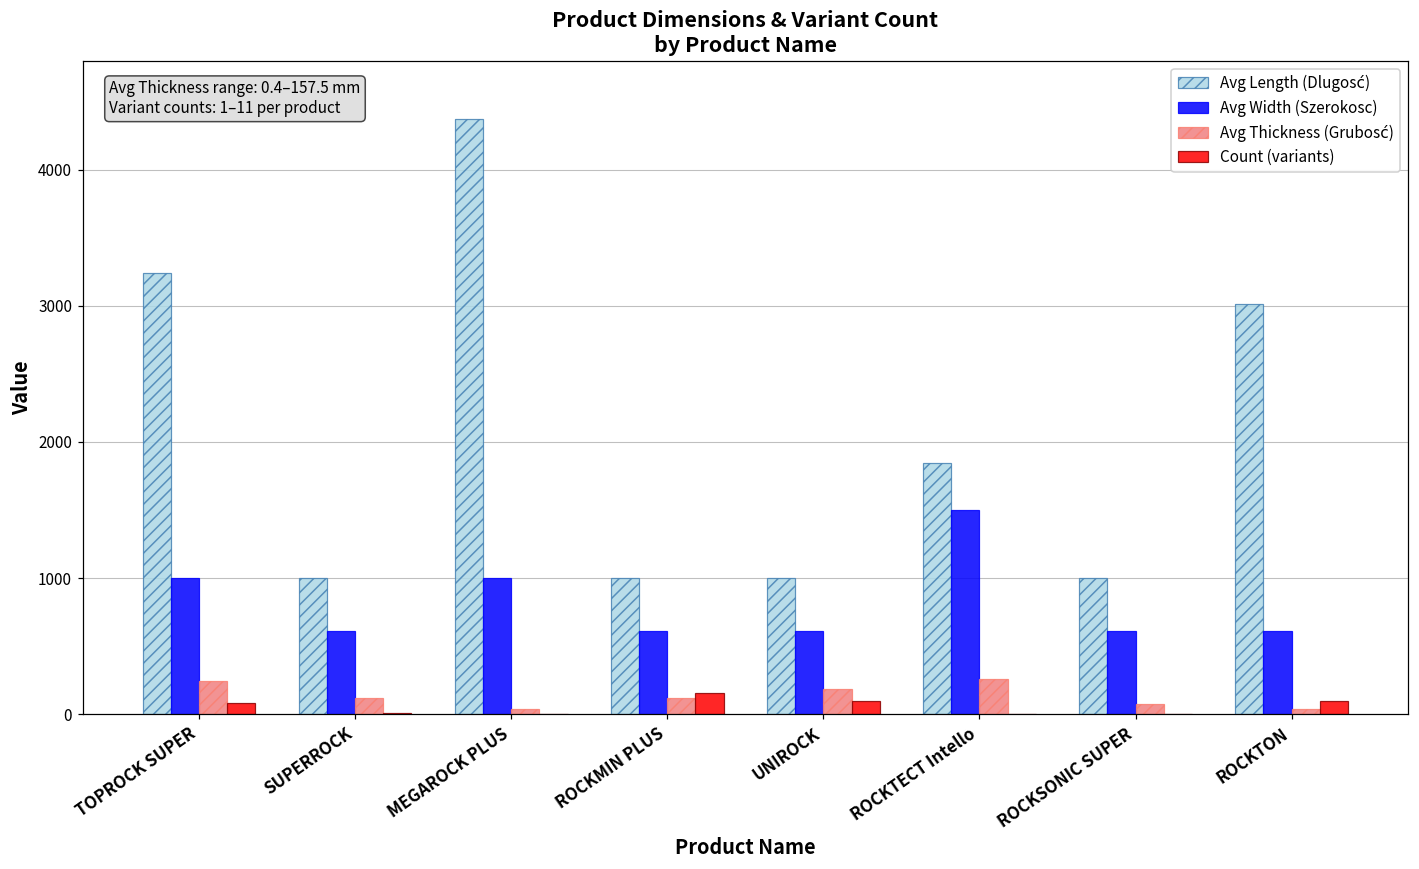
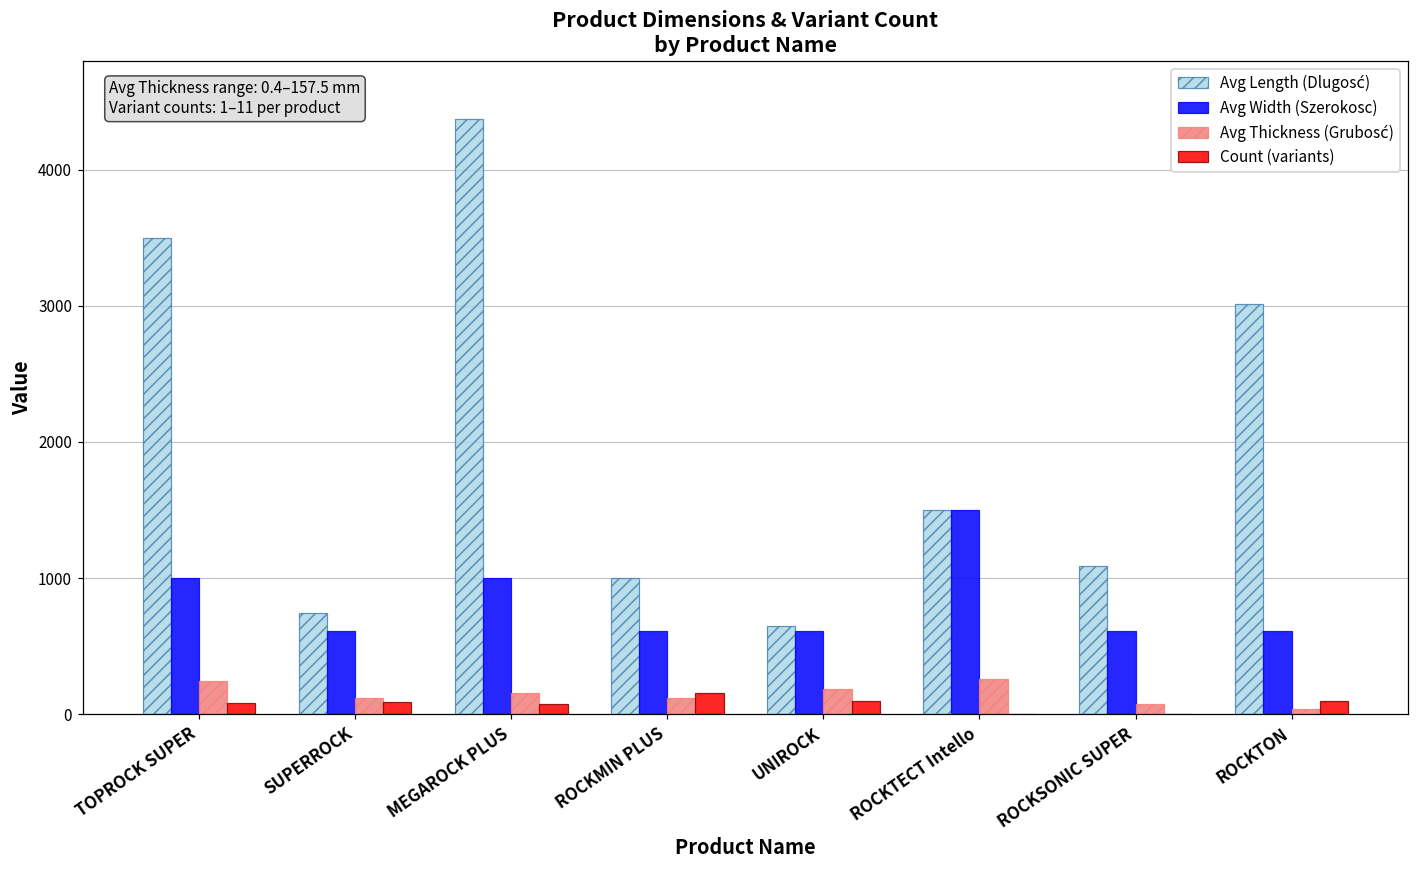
Avg Length (Dlugosć), TOPROCK SUPER: 3240 -> 3500
Avg Length (Dlugosć), SUPERROCK: 1000 -> 750
Count (variants), SUPERROCK: 10 -> 90
Avg Thickness (Grubosć), MEGAROCK PLUS: 40 -> 160
Count (variants), MEGAROCK PLUS: 0 -> 80
Avg Length (Dlugosć), UNIROCK: 1000 -> 650
Avg Length (Dlugosć), ROCKTECT Intello: 1840 -> 1500
Avg Length (Dlugosć), ROCKSONIC SUPER: 1000 -> 1090
